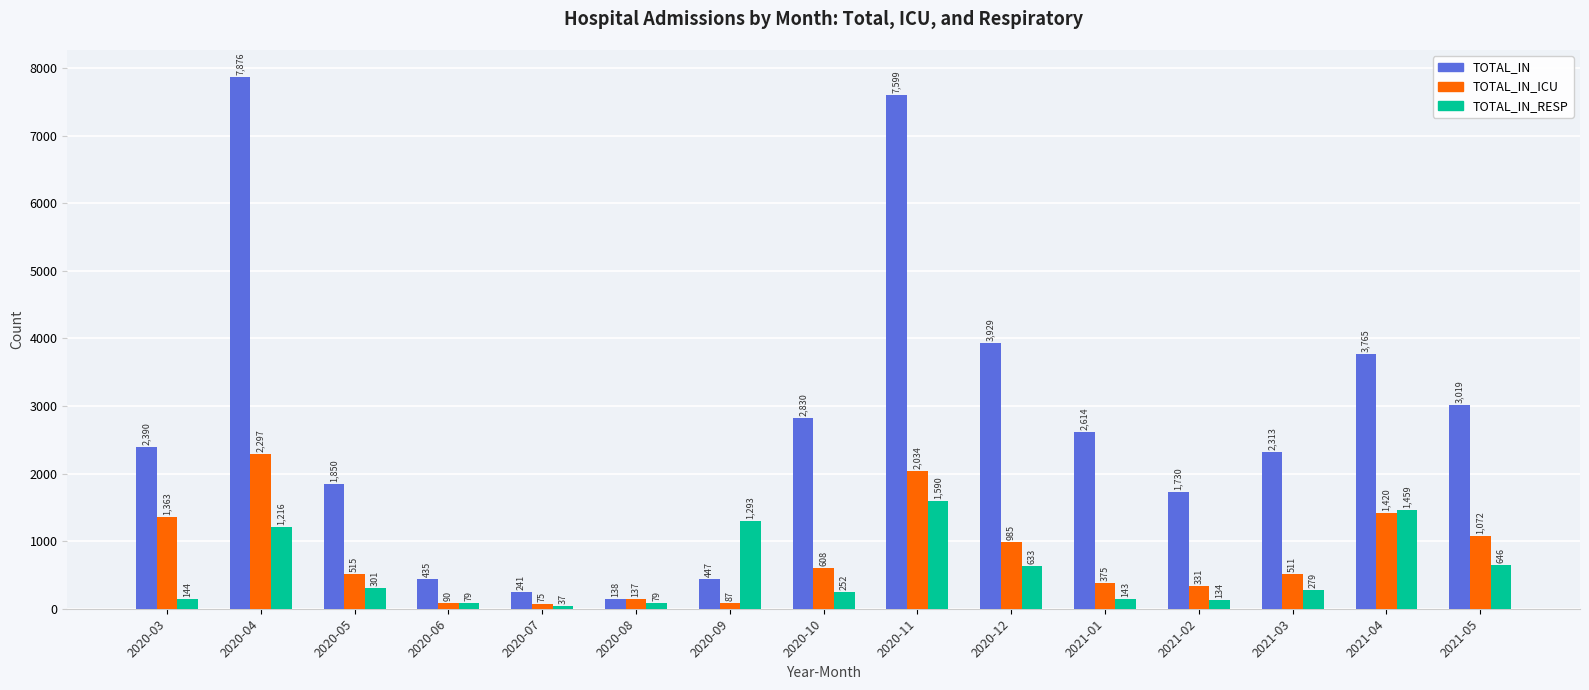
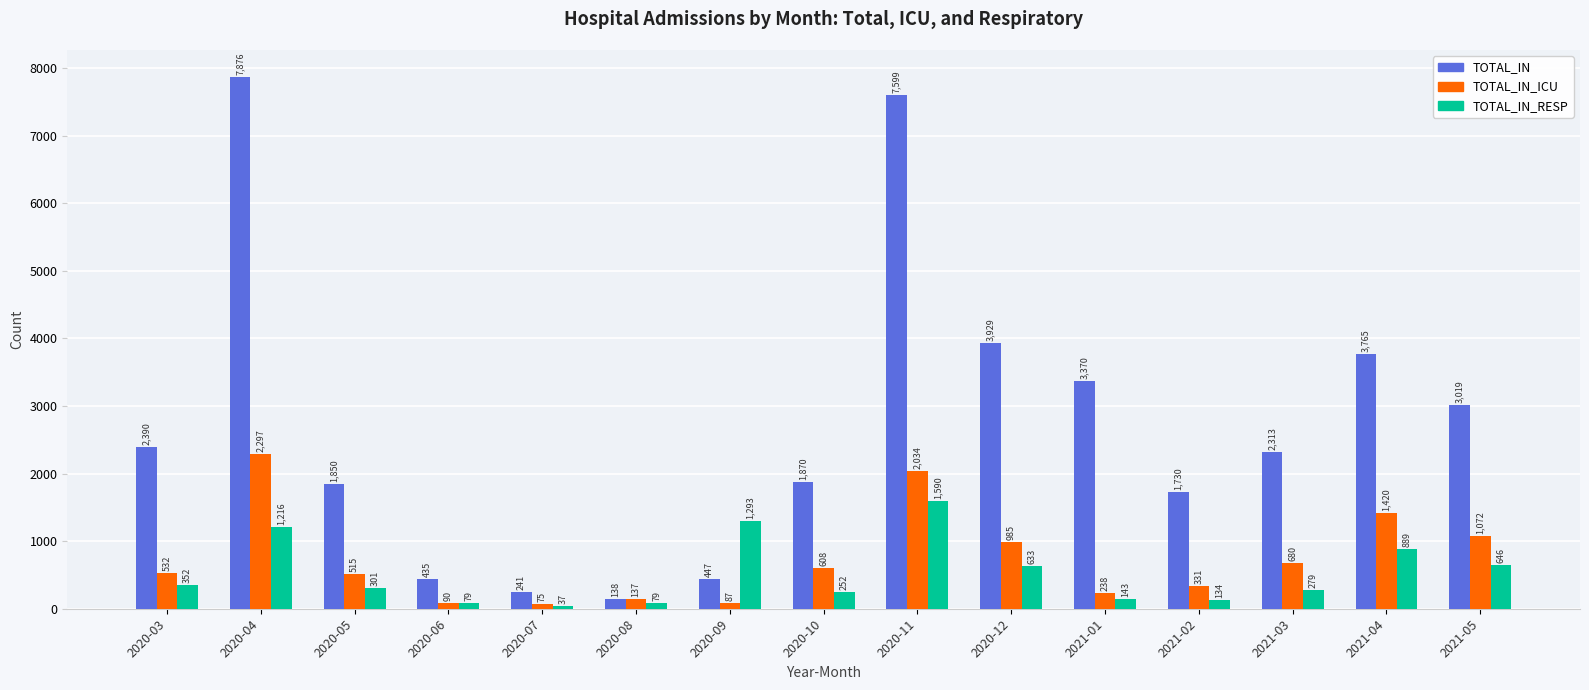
TOTAL_IN_ICU, 2020-03: 1,363 -> 532
TOTAL_IN_RESP, 2020-03: 144 -> 352
TOTAL_IN, 2020-10: 2,830 -> 1,870
TOTAL_IN, 2021-01: 2,614 -> 3,370
TOTAL_IN_ICU, 2021-01: 375 -> 238
TOTAL_IN_ICU, 2021-03: 511 -> 680
TOTAL_IN_RESP, 2021-04: 1,459 -> 889
